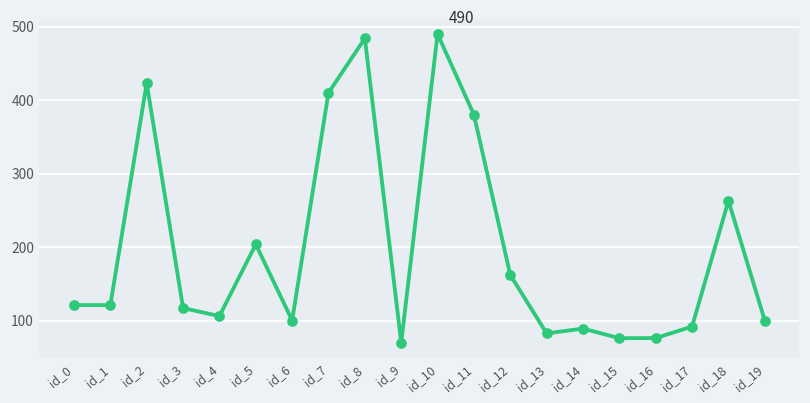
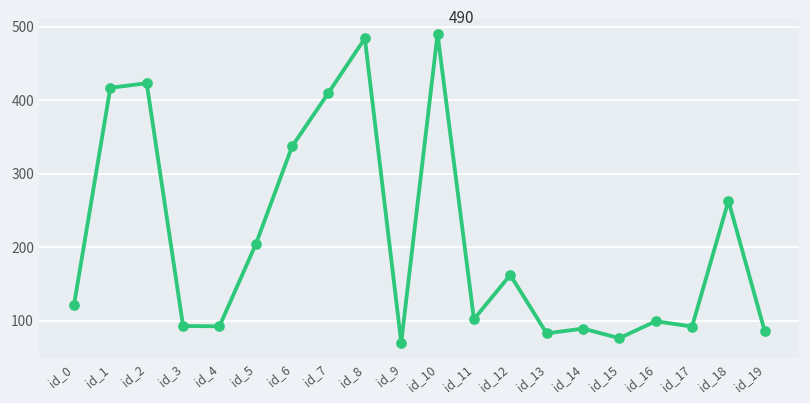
id_1: 120 -> 420
id_3: 120 -> 90
id_4: 110 -> 90
id_6: 100 -> 340
id_11: 380 -> 100
id_16: 80 -> 100
id_19: 100 -> 90
